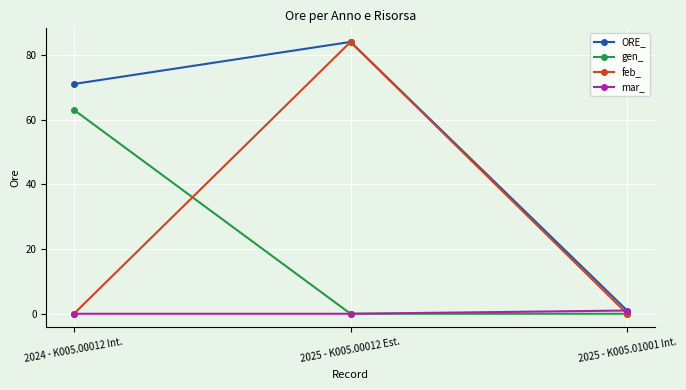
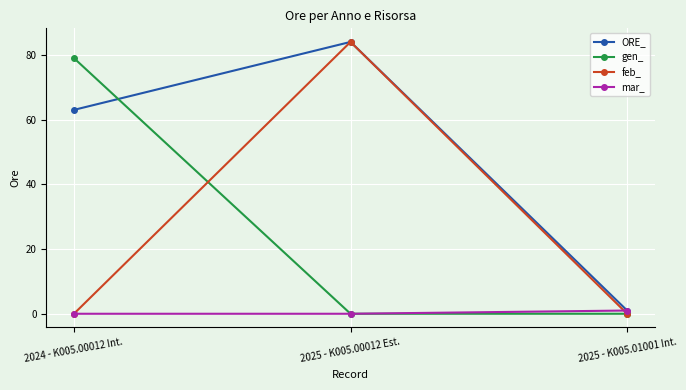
ORE_, 2024 - K005.00012 Int.: 71 -> 63
gen_, 2024 - K005.00012 Int.: 63 -> 79
